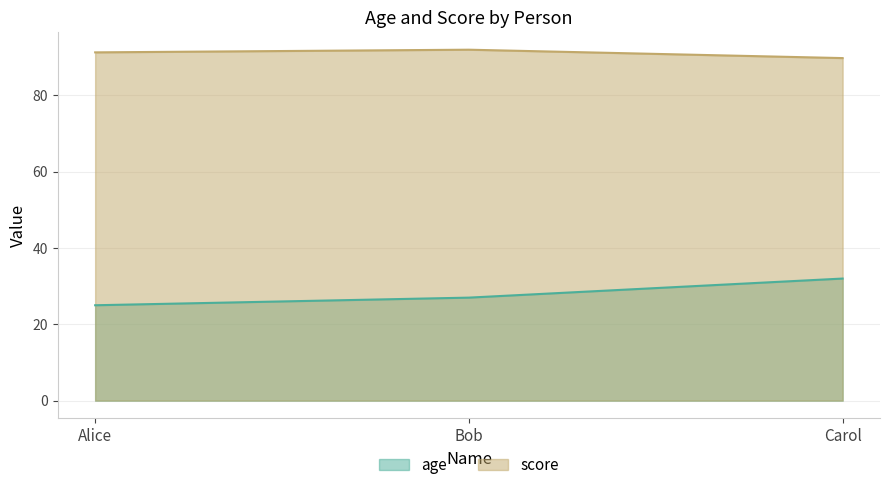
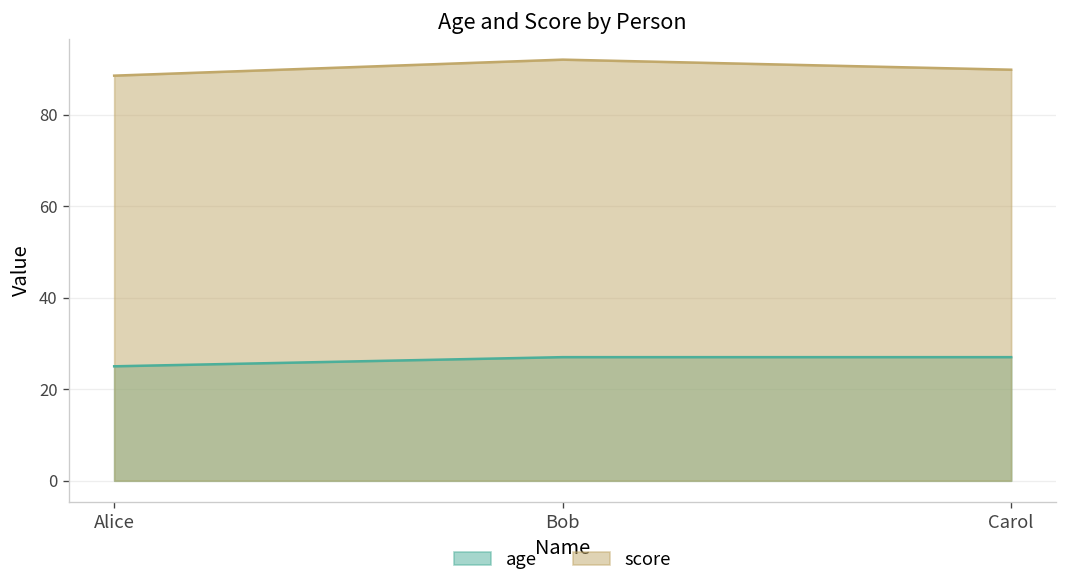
score, Alice: 91 -> 89
age, Carol: 32 -> 27
